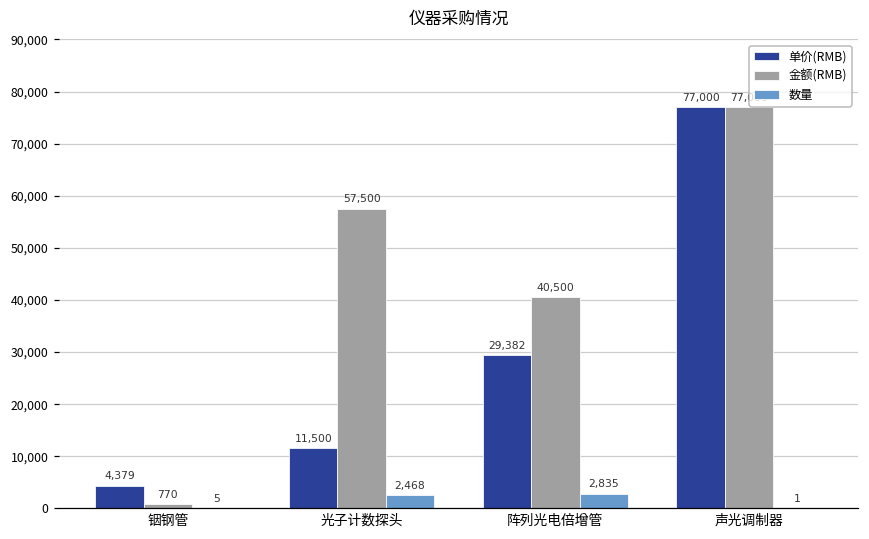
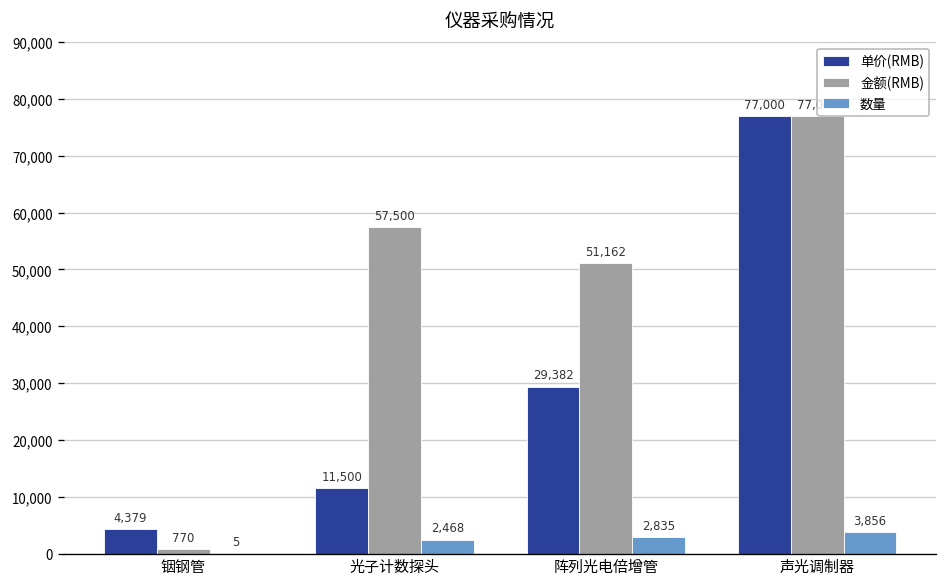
金额(RMB), 阵列光电倍增管: 40,500 -> 51,162
数量, 声光调制器: 1 -> 3,856
